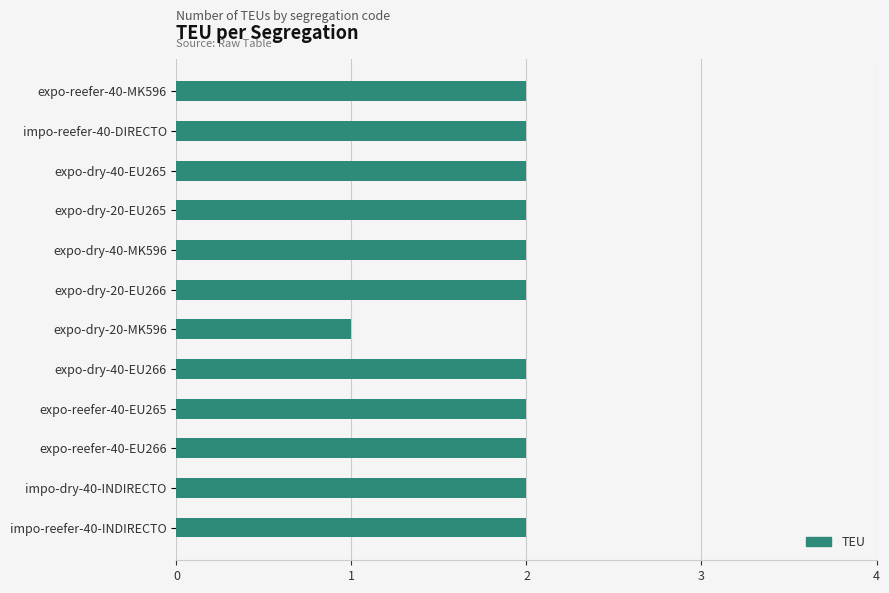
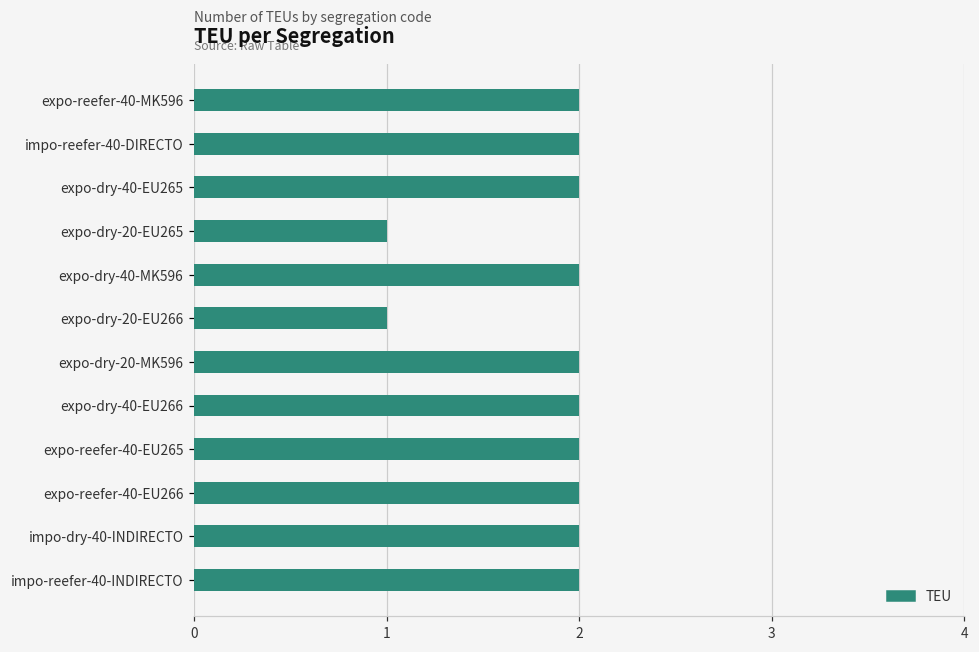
expo-dry-20-EU265: 2 -> 1
expo-dry-20-EU266: 2 -> 1
expo-dry-20-MK596: 1 -> 2
